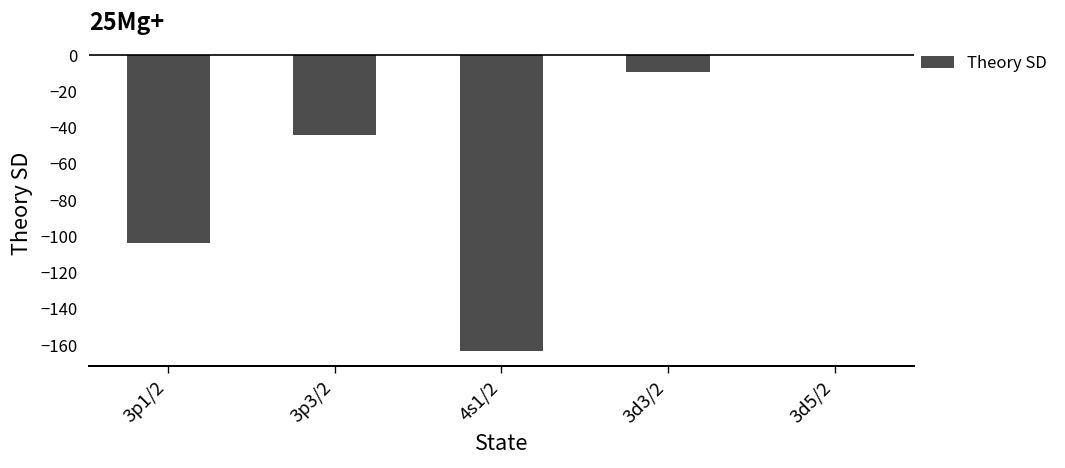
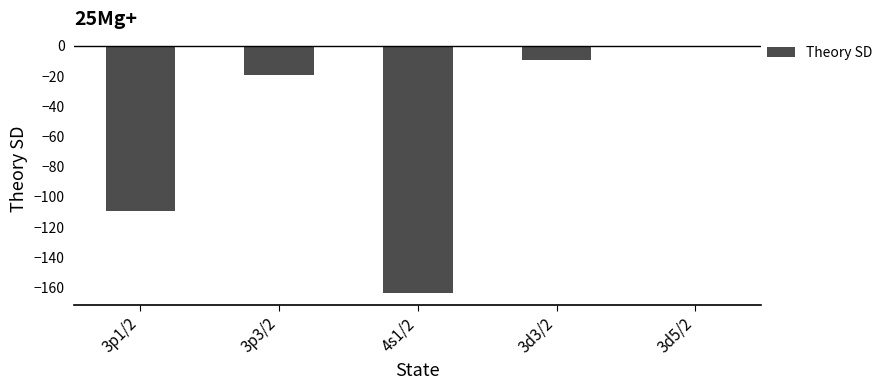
3p1/2: -103 -> -109
3p3/2: -44 -> -19
